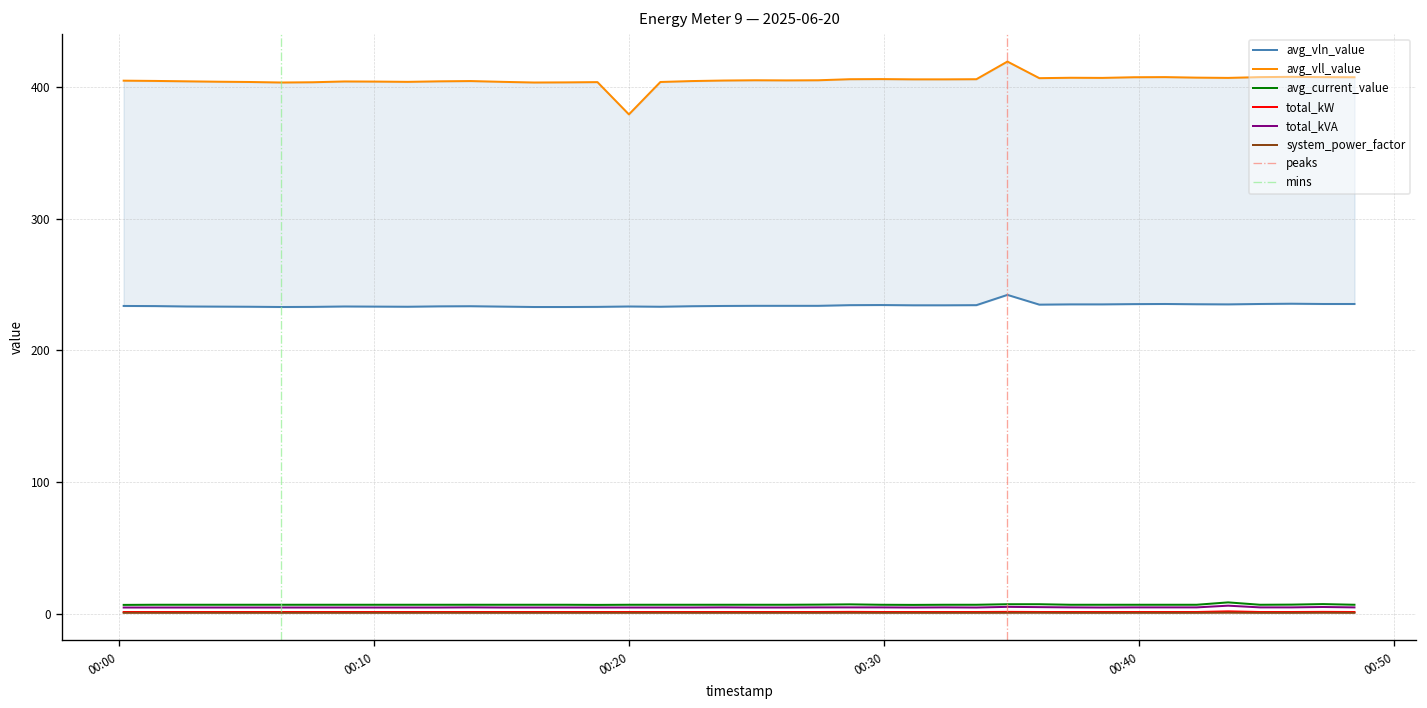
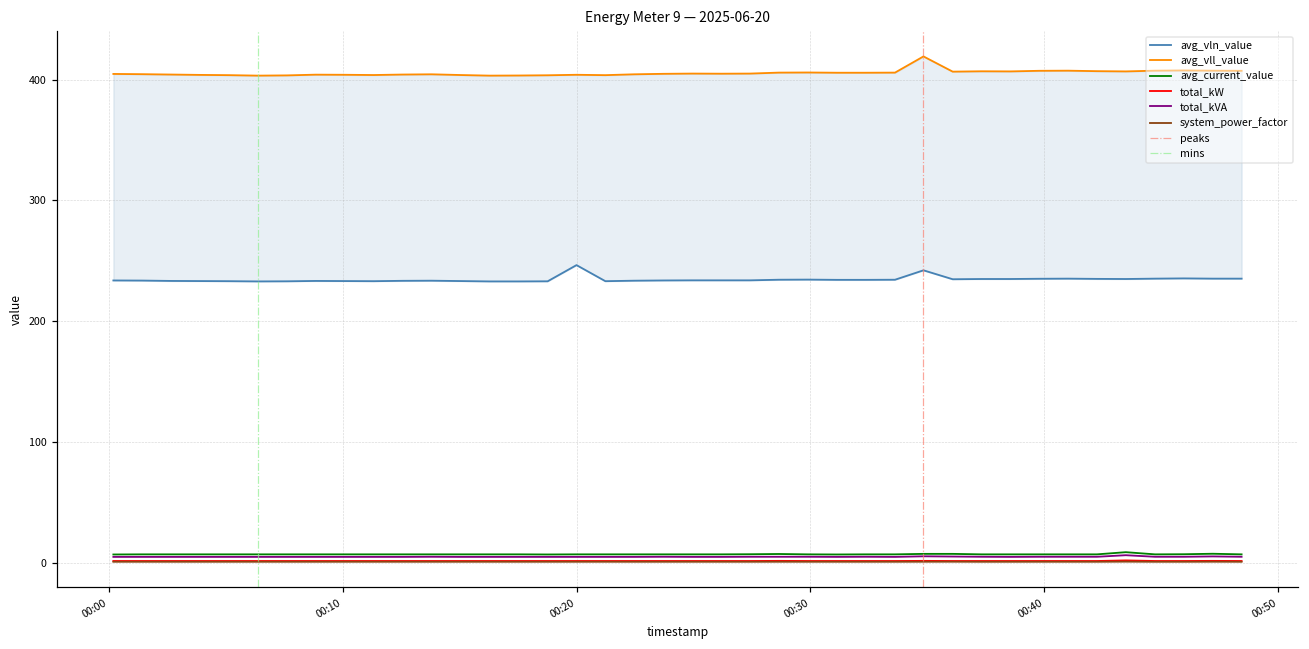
avg_vln_value, 00:20: 233 -> 246
avg_vll_value, 00:20: 379 -> 404
